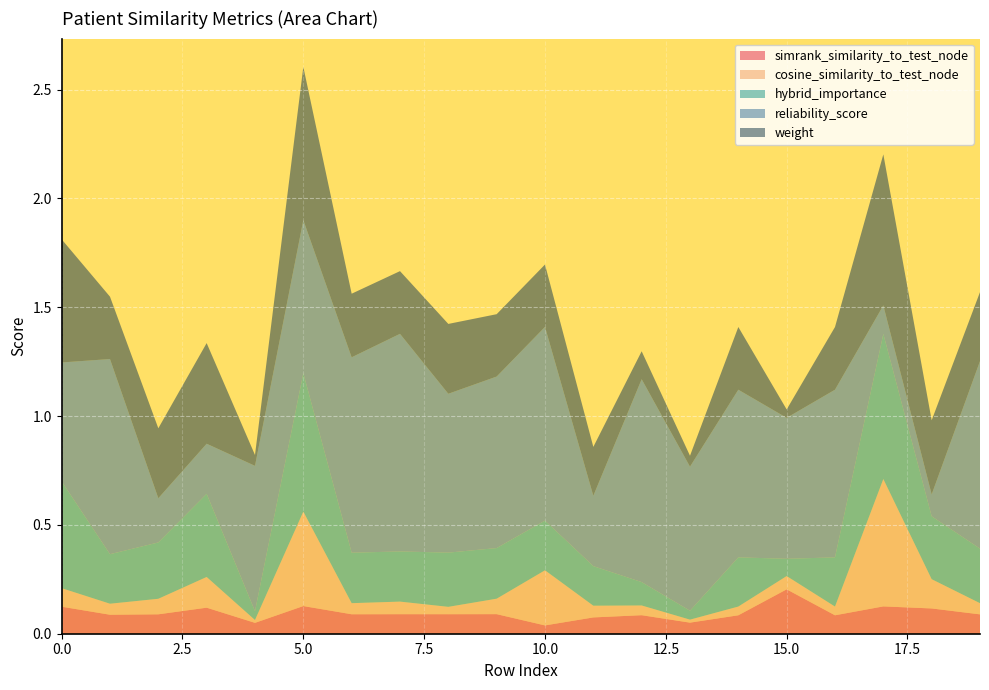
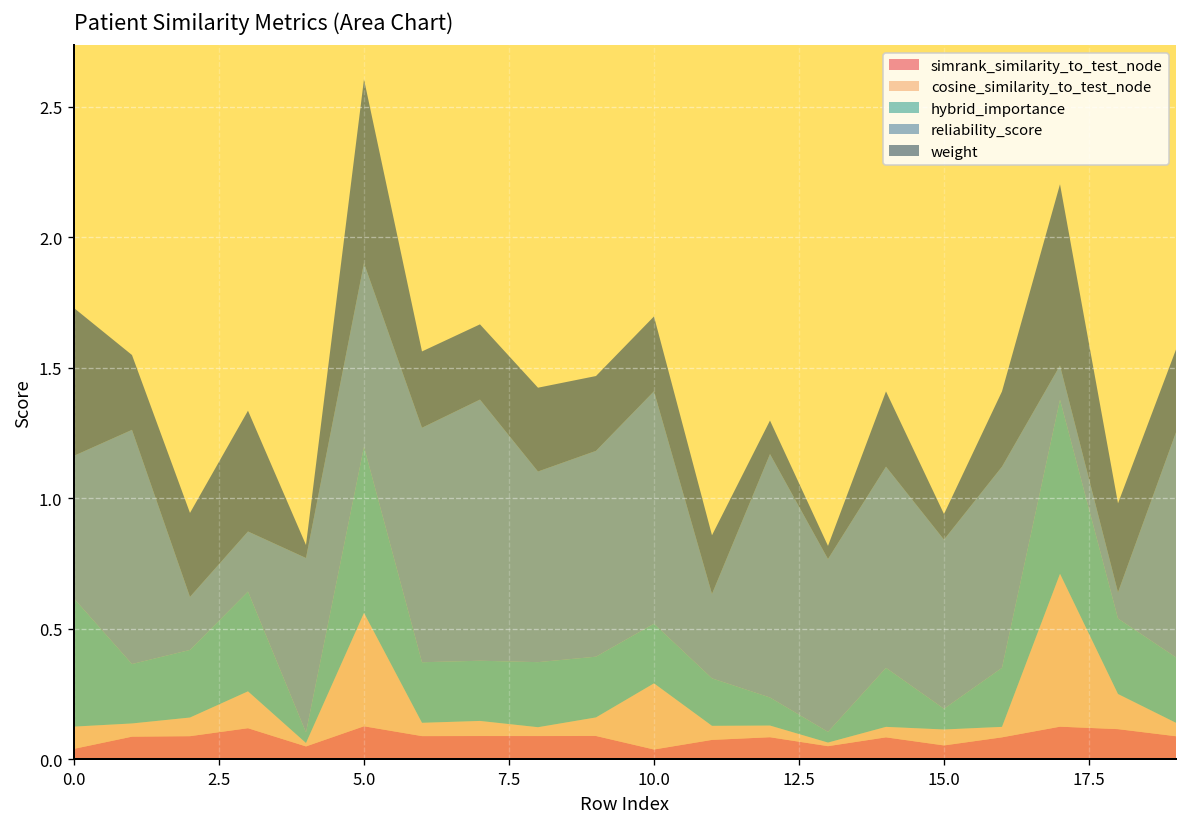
simrank_similarity_to_test_node, 0.0: 0.12 -> 0.04
simrank_similarity_to_test_node, 15.0: 0.20 -> 0.05
weight, 15.0: 0.04 -> 0.10
